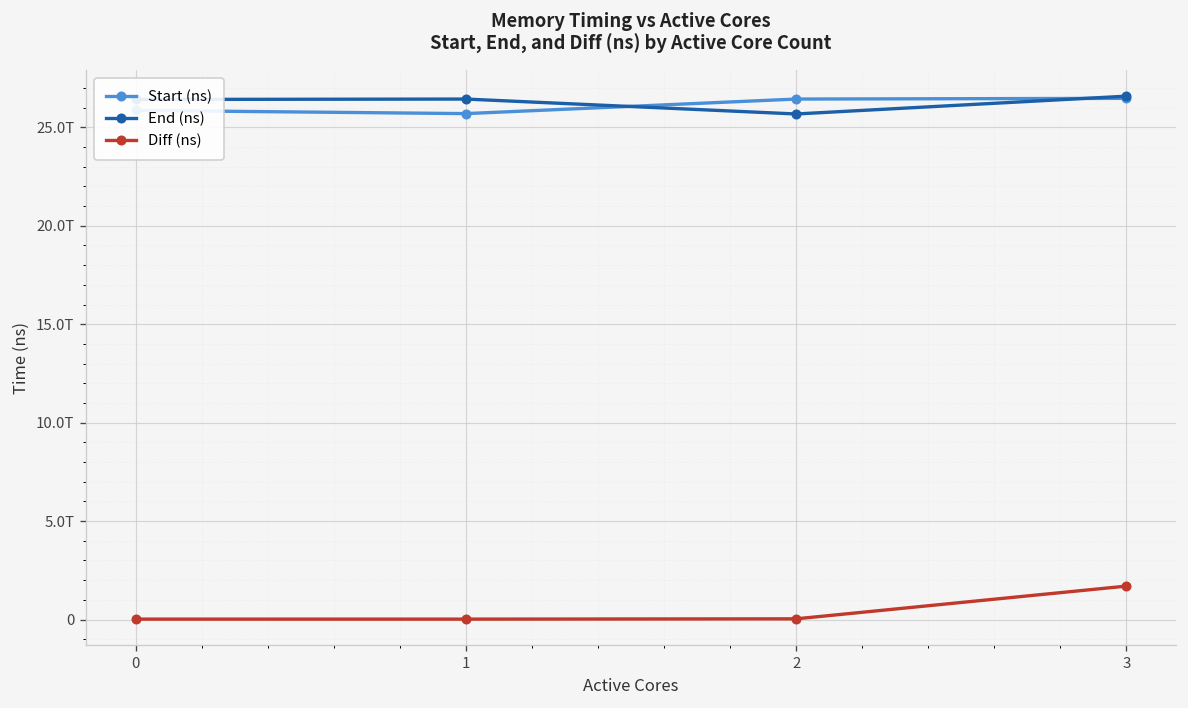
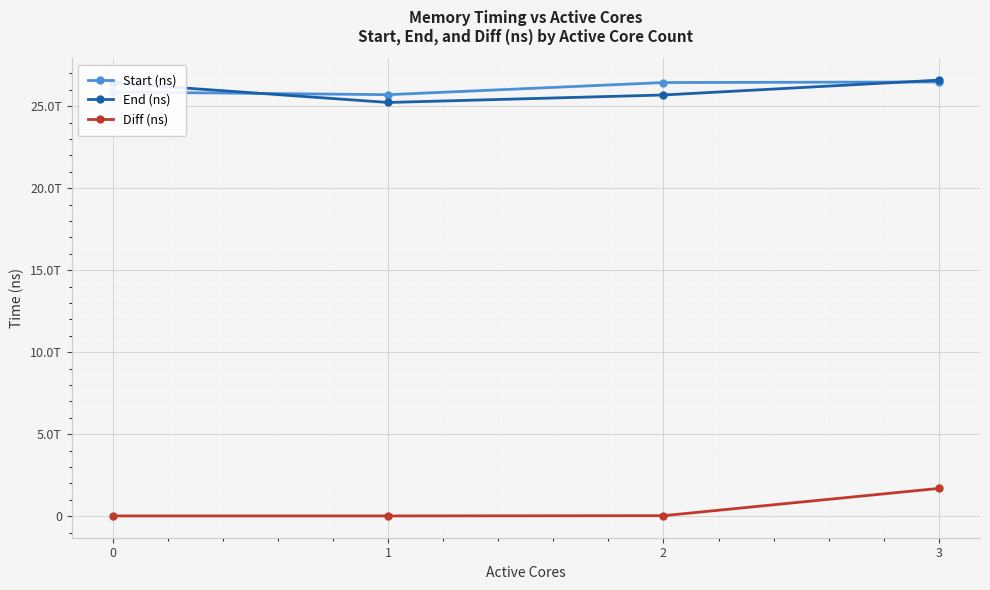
End (ns), 1: 26.4T -> 25.2T
